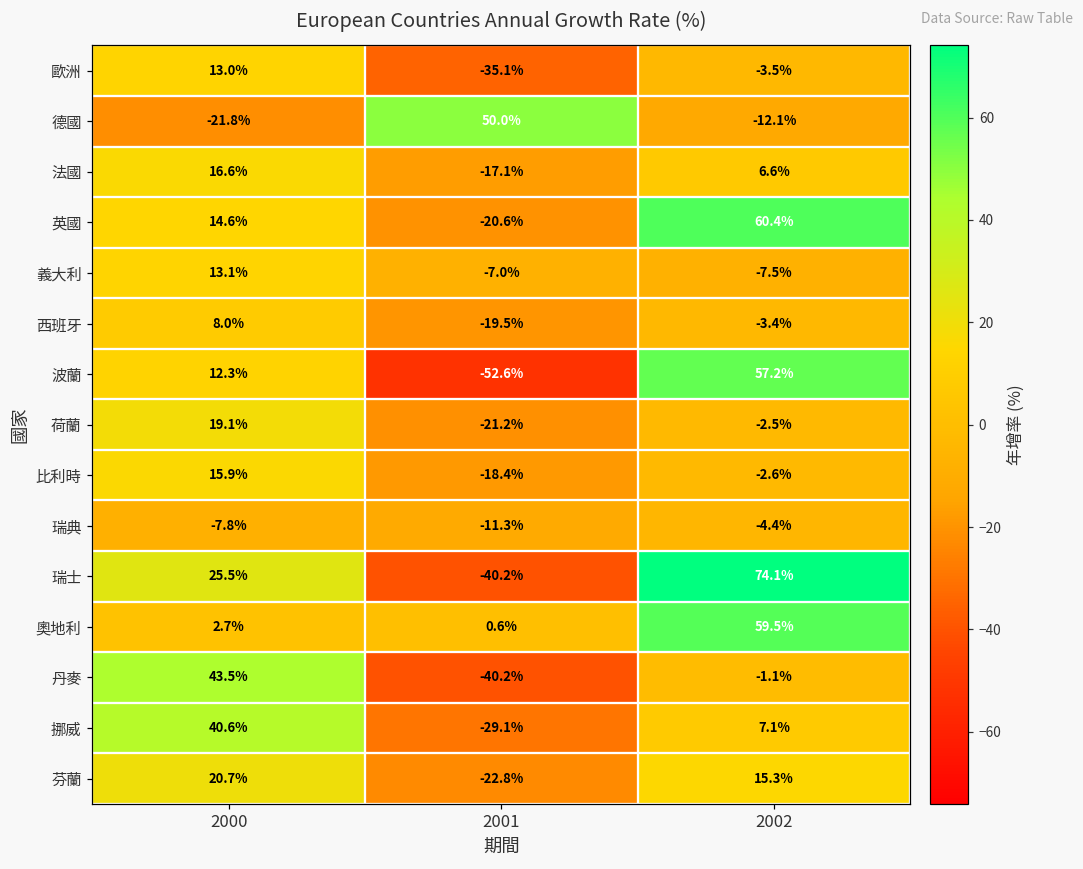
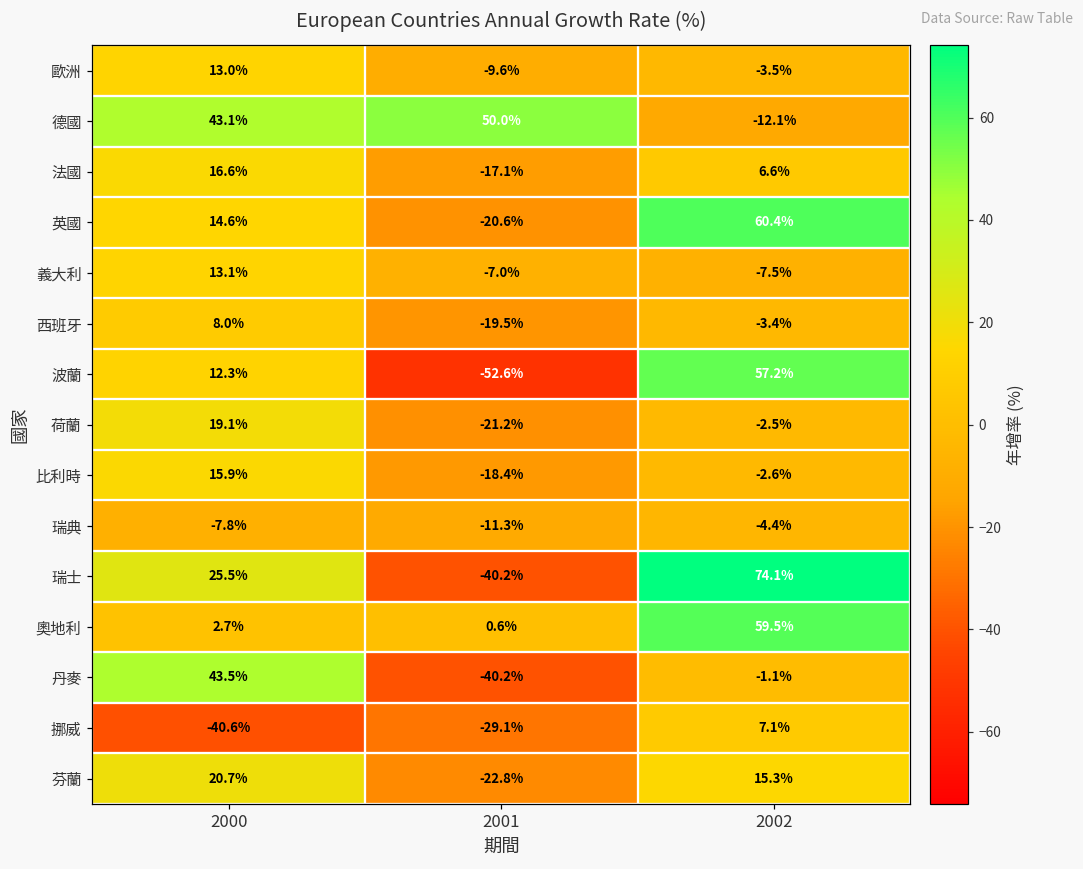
歐洲, 2001: -35.1% -> -9.6%
德國, 2000: -21.8% -> 43.1%
挪威, 2000: 40.6% -> -40.6%
